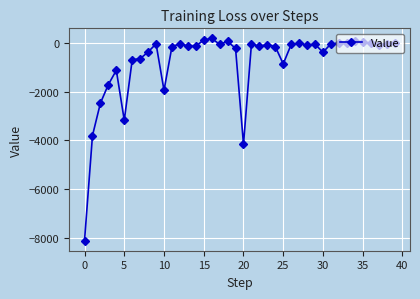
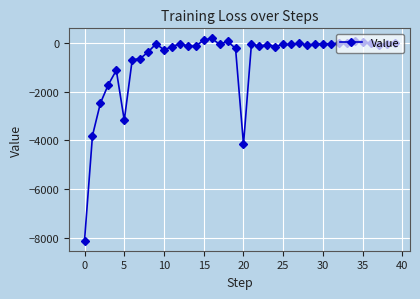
10: -1900 -> -300
25: -900 -> -100
30: -400 -> 0
